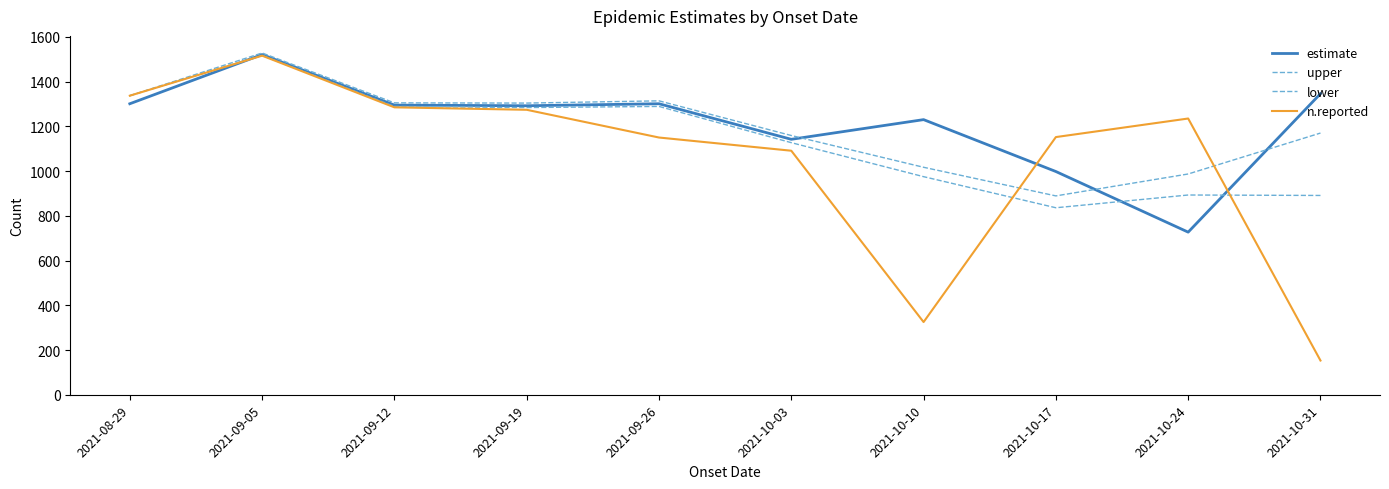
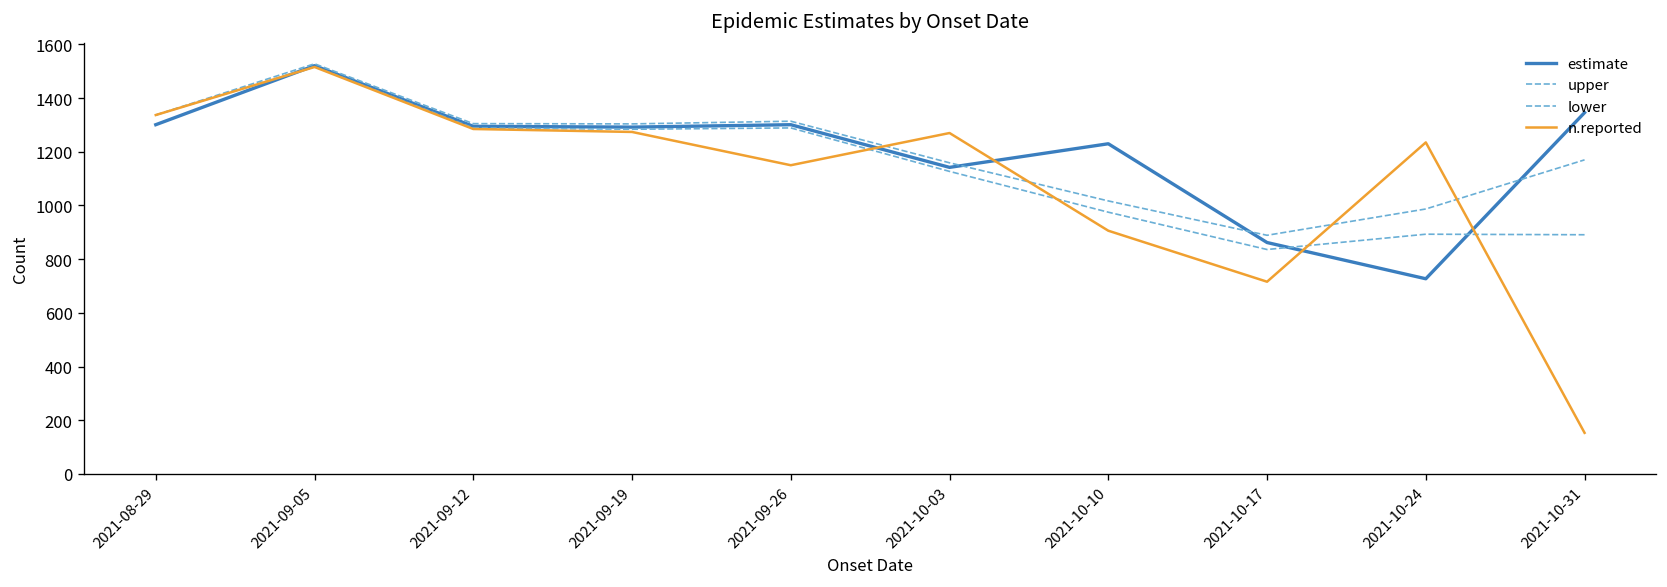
n.reported, 2021-10-03: 1090 -> 1270
n.reported, 2021-10-10: 330 -> 910
estimate, 2021-10-17: 1000 -> 860
n.reported, 2021-10-17: 1150 -> 720
